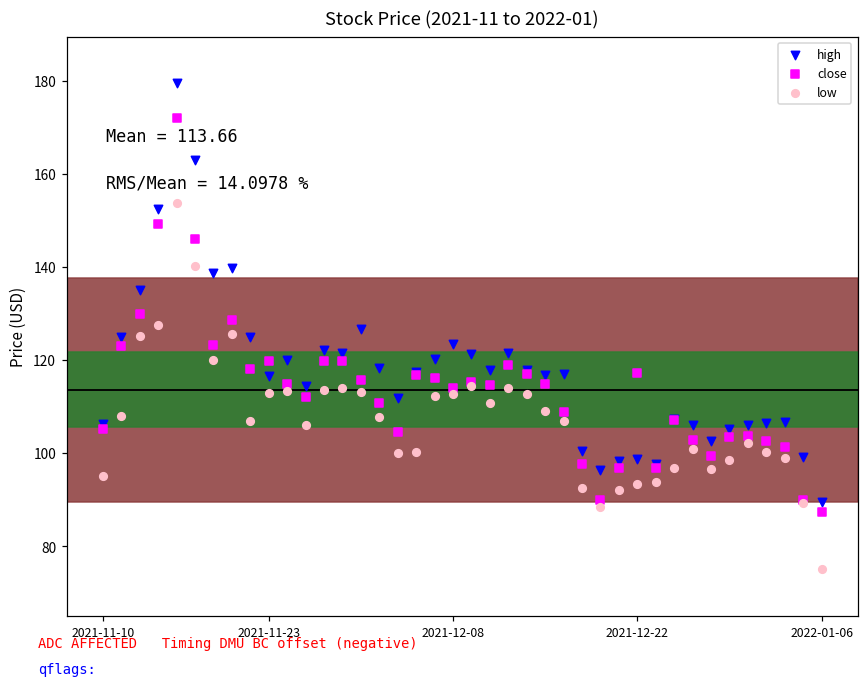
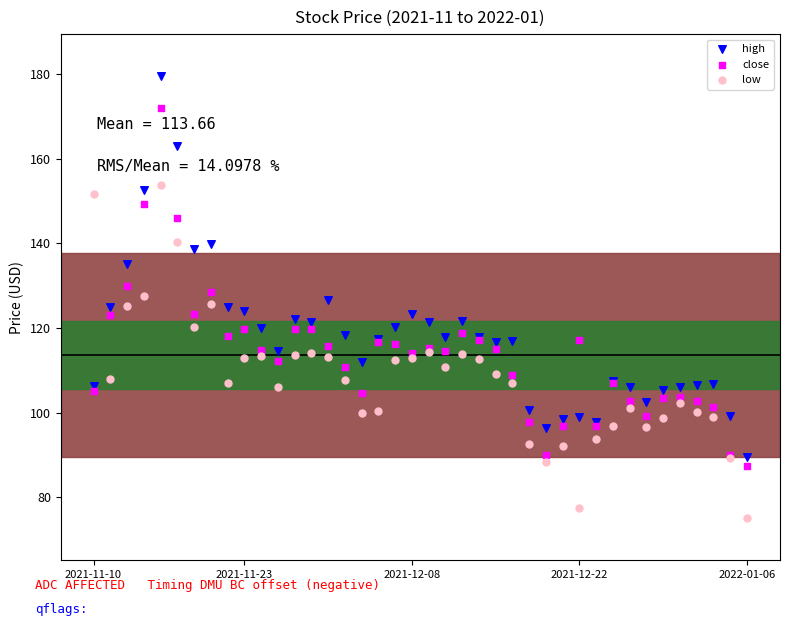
low, 2021-11-10: 95 -> 152
high, 2021-11-23: 117 -> 124
low, 2021-12-22: 93 -> 77
